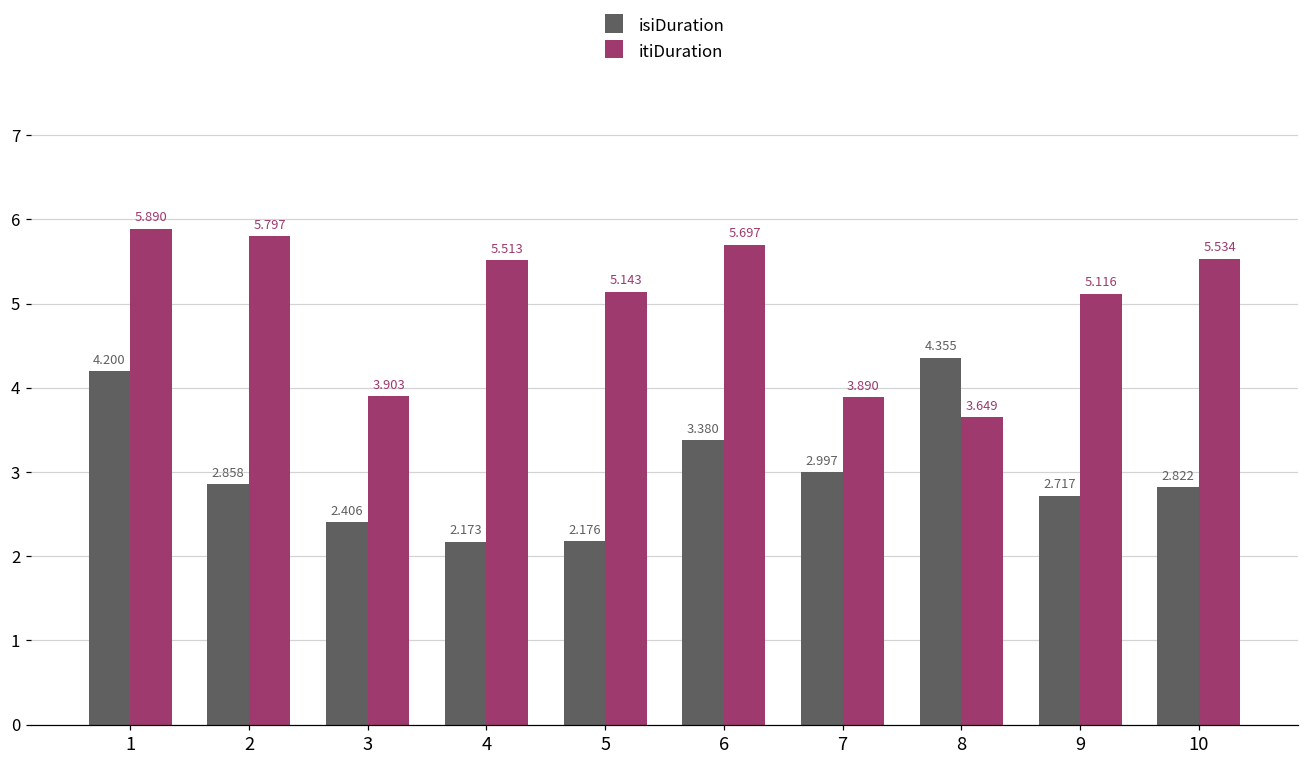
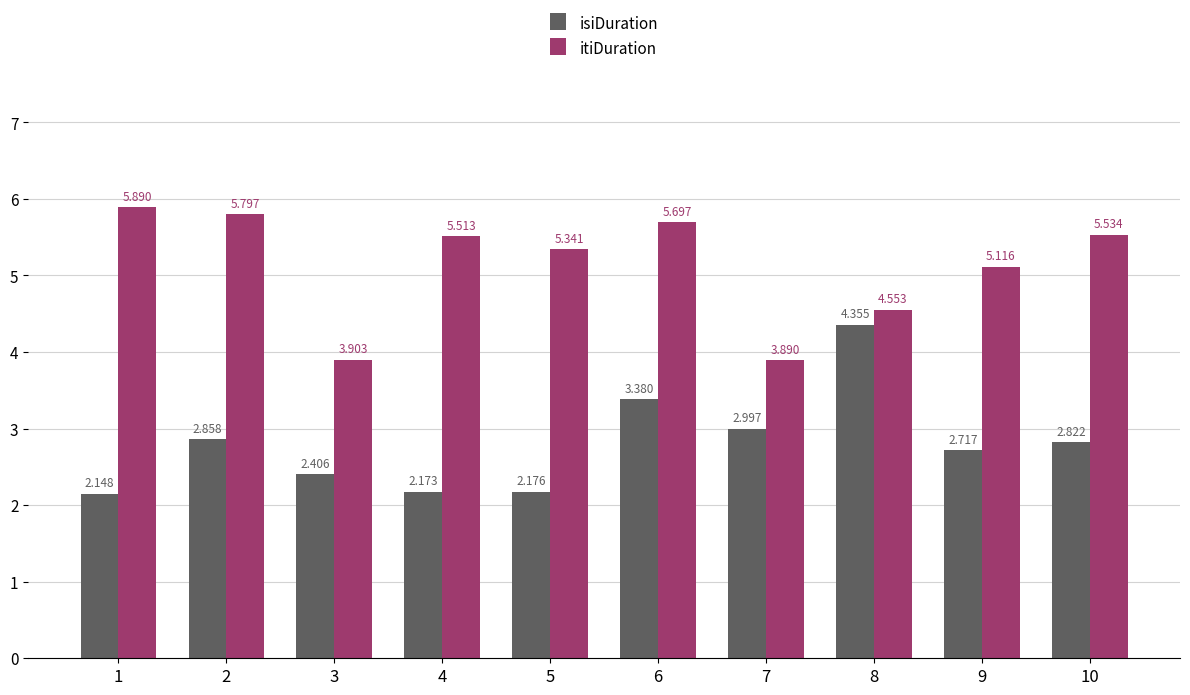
isiDuration, 1: 4.200 -> 2.148
itiDuration, 5: 5.143 -> 5.341
itiDuration, 8: 3.649 -> 4.553
